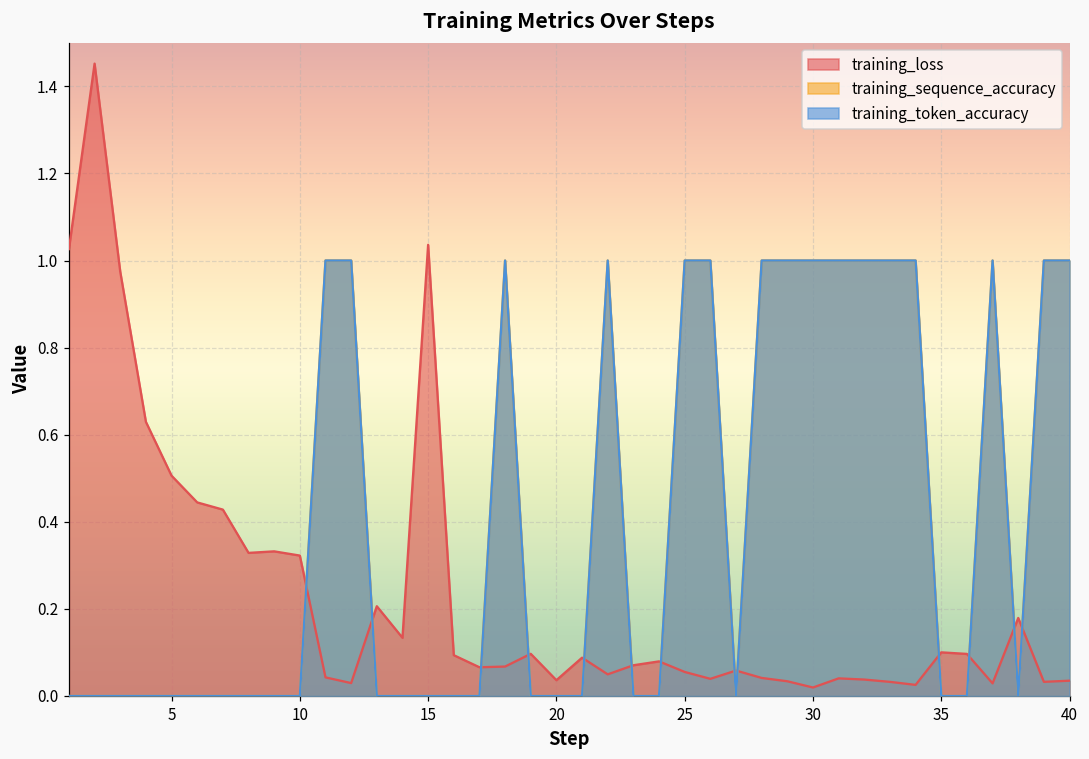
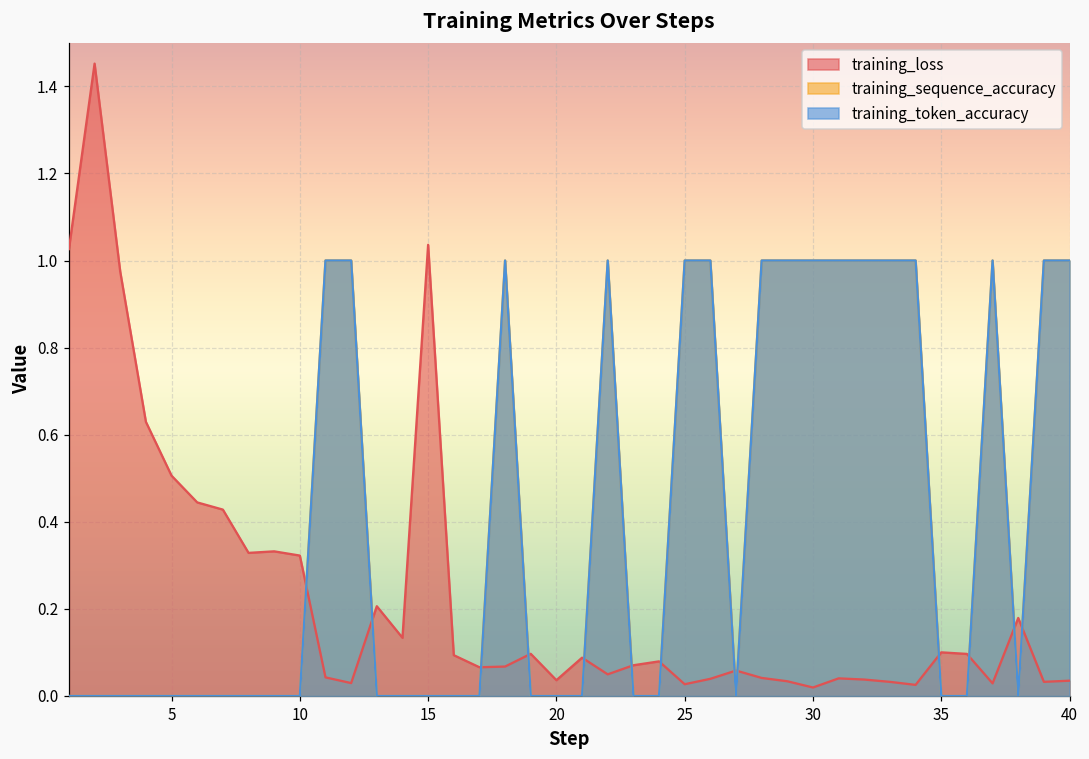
training_loss, 25: 0.06 -> 0.03
